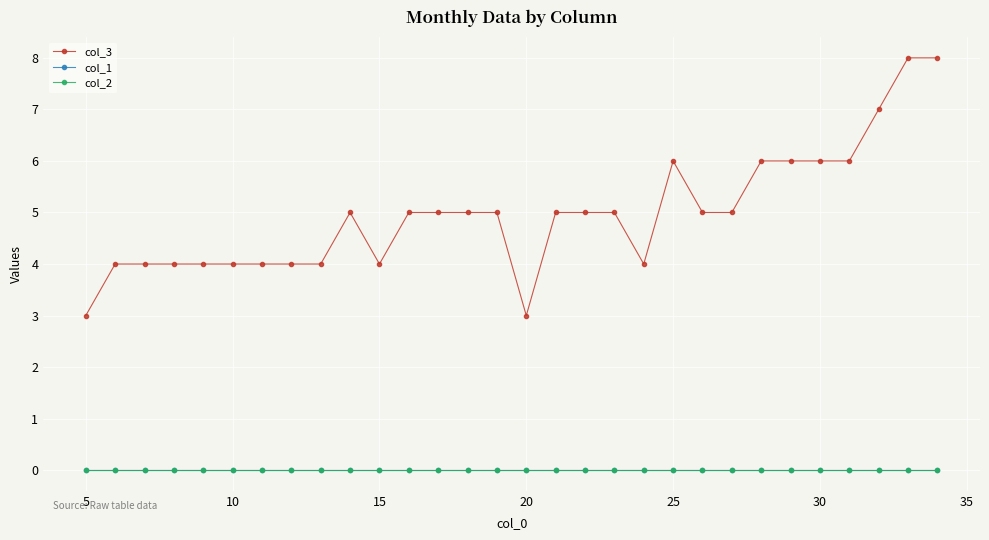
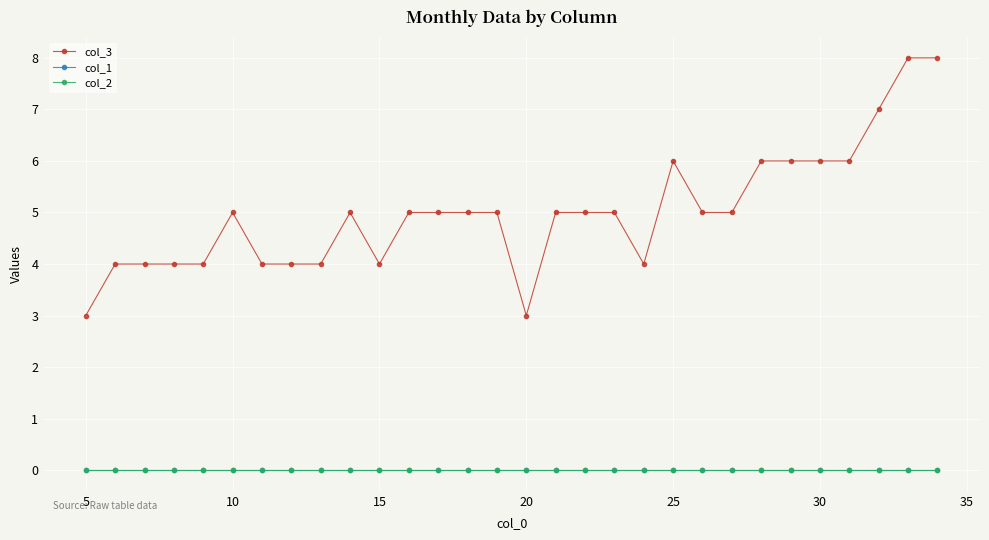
col_3, 10: 4 -> 5
